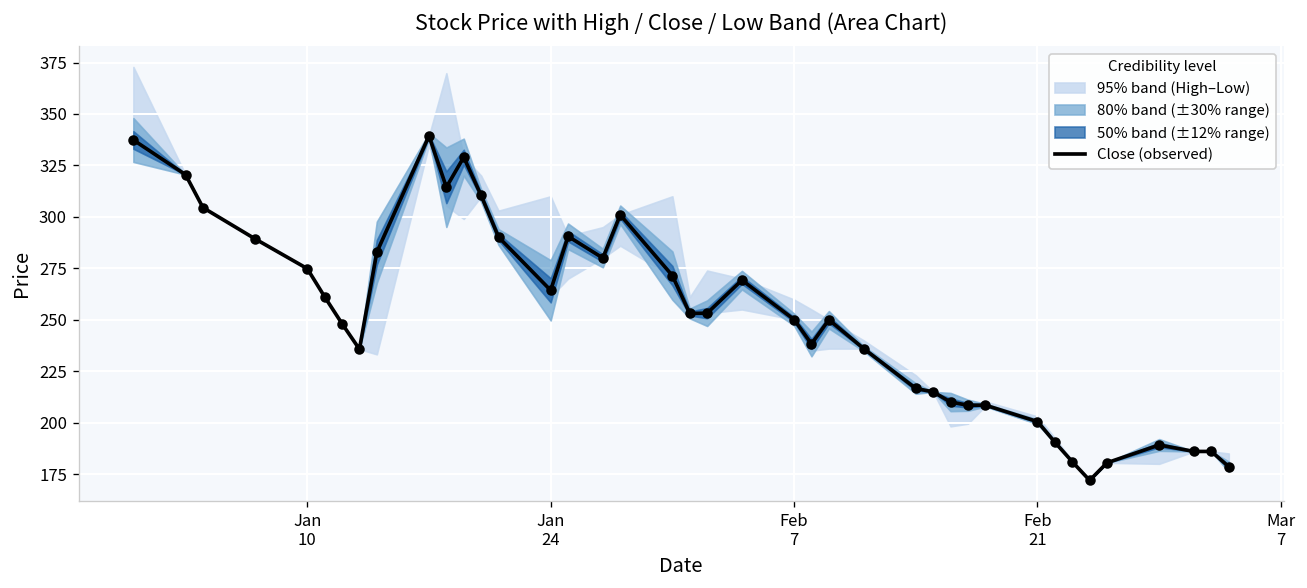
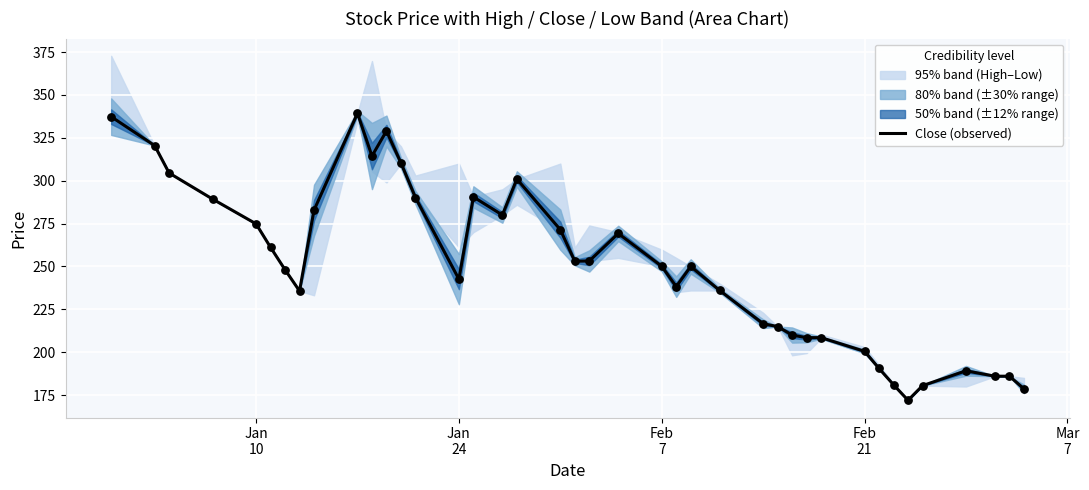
Close (observed), Jan 24: 264 -> 243
